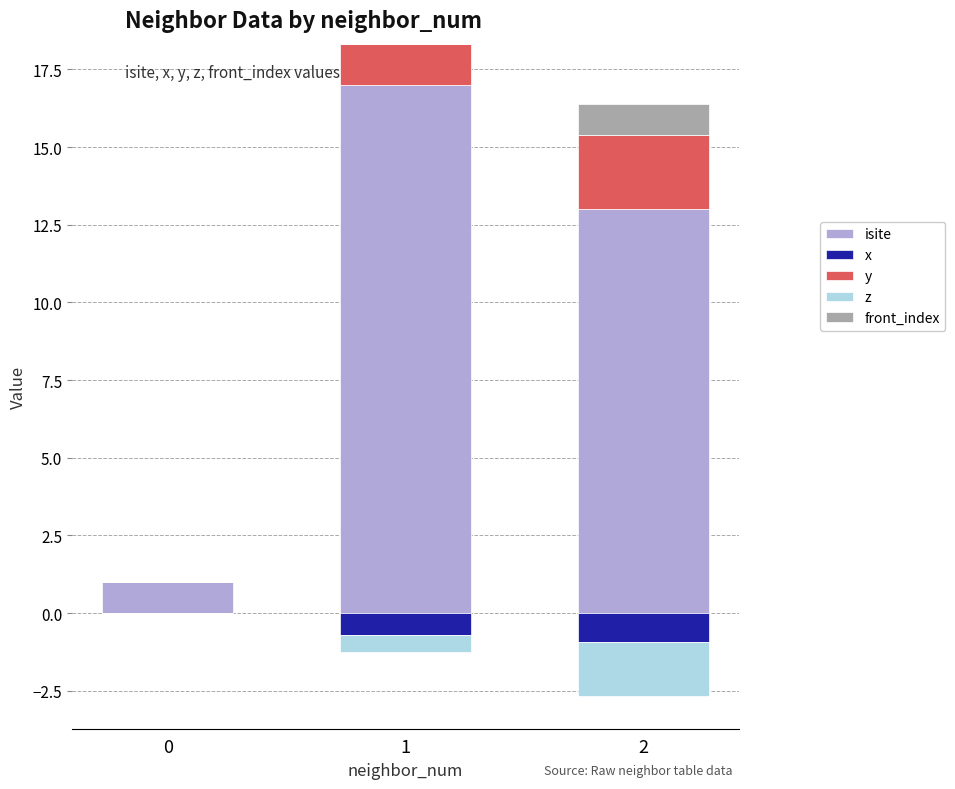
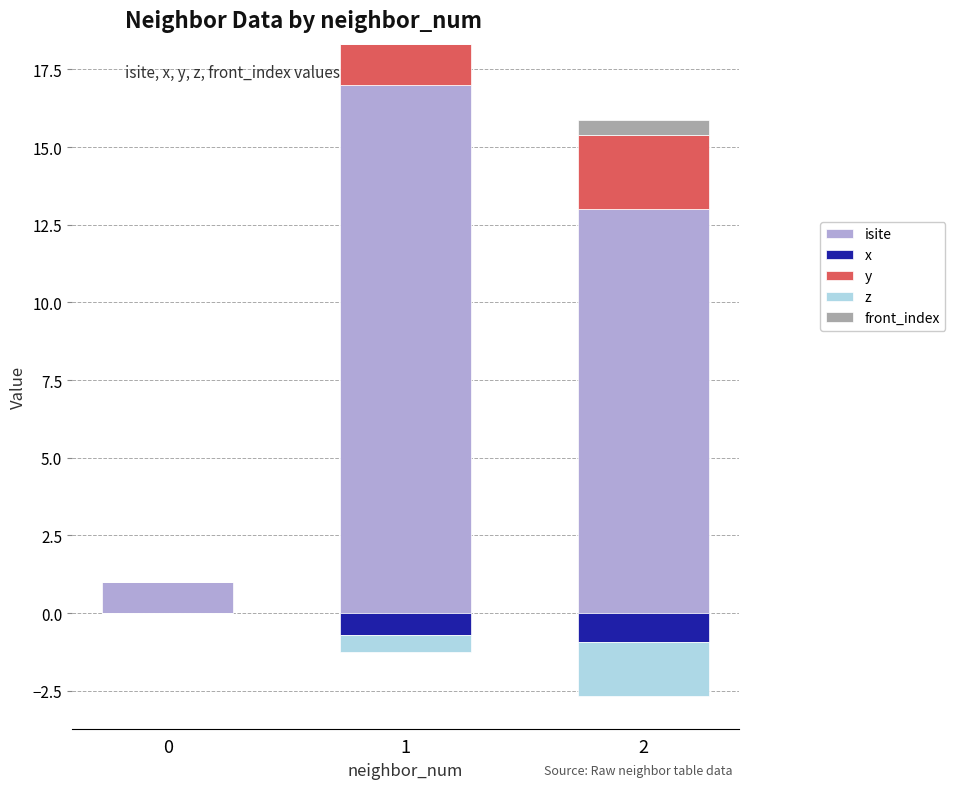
front_index, 2: 1.0 -> 0.5
